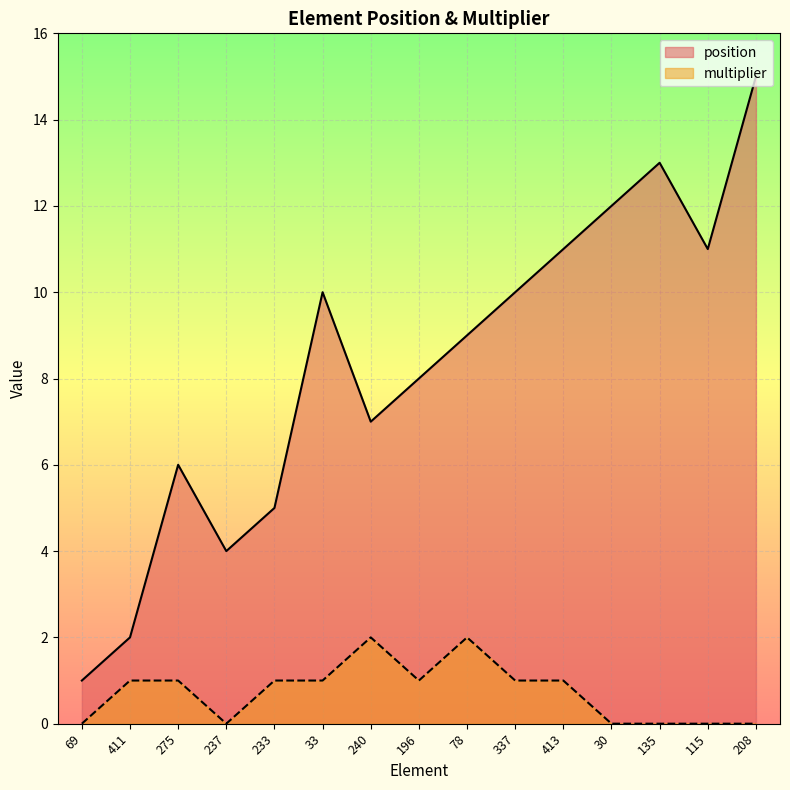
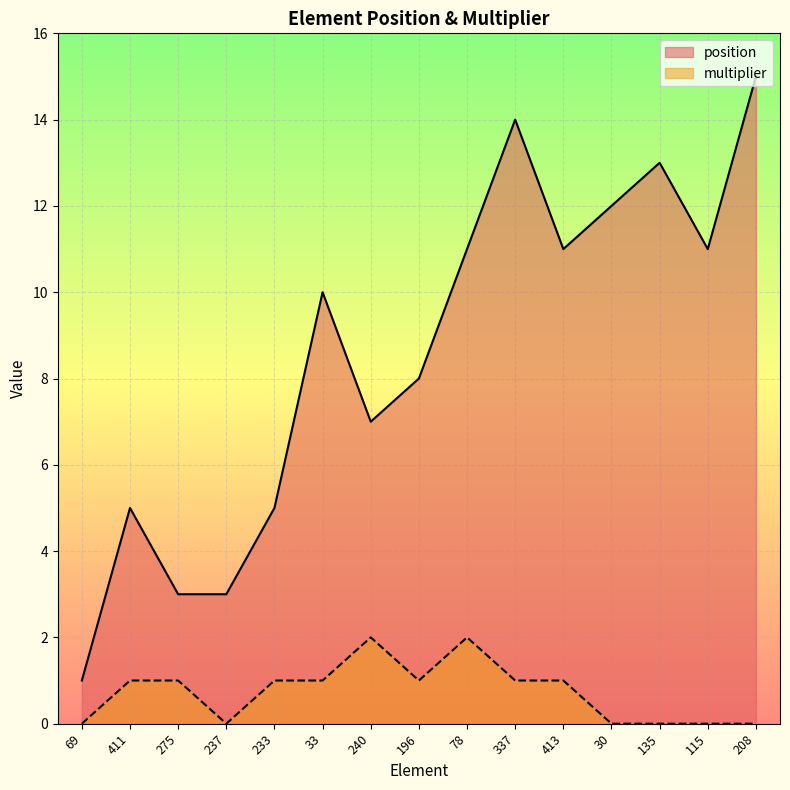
position, 411: 2 -> 5
position, 275: 6 -> 3
position, 237: 4 -> 3
position, 78: 9 -> 11
position, 337: 10 -> 14
